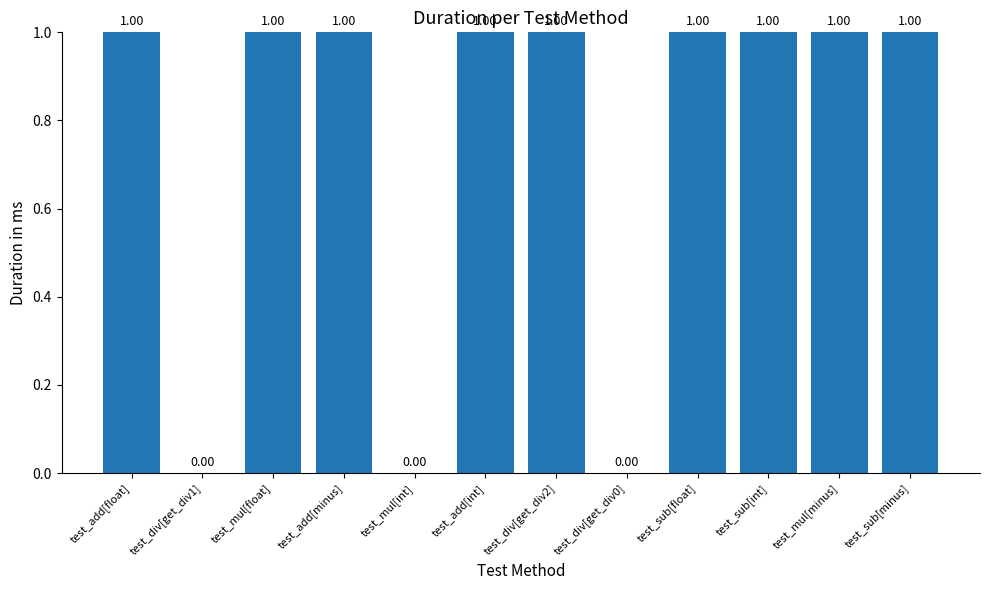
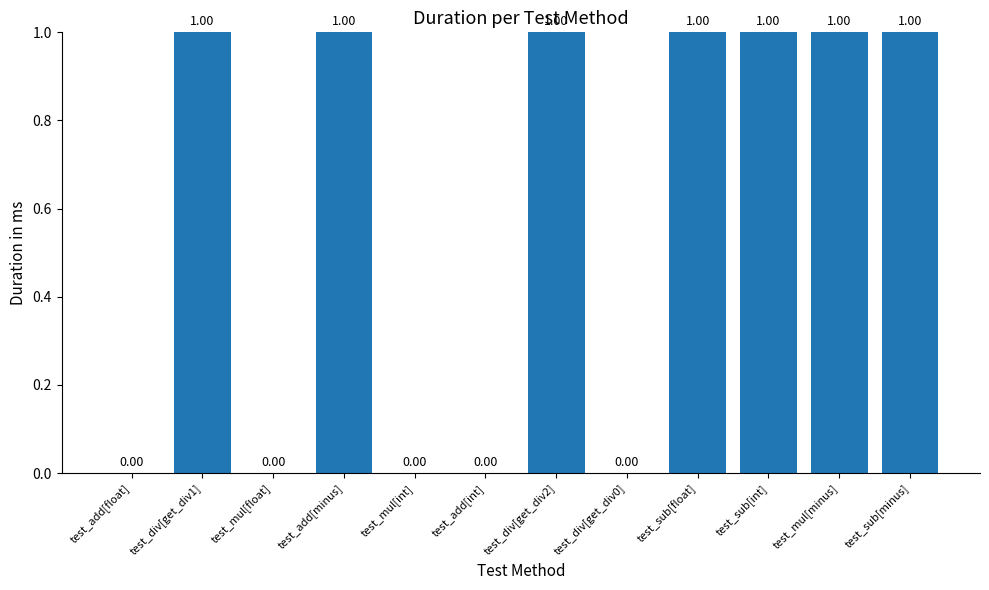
test_add[float]: 1.00 -> 0.00
test_div[get_div1]: 0.00 -> 1.00
test_mul[float]: 1.00 -> 0.00
test_add[int]: 1.00 -> 0.00
